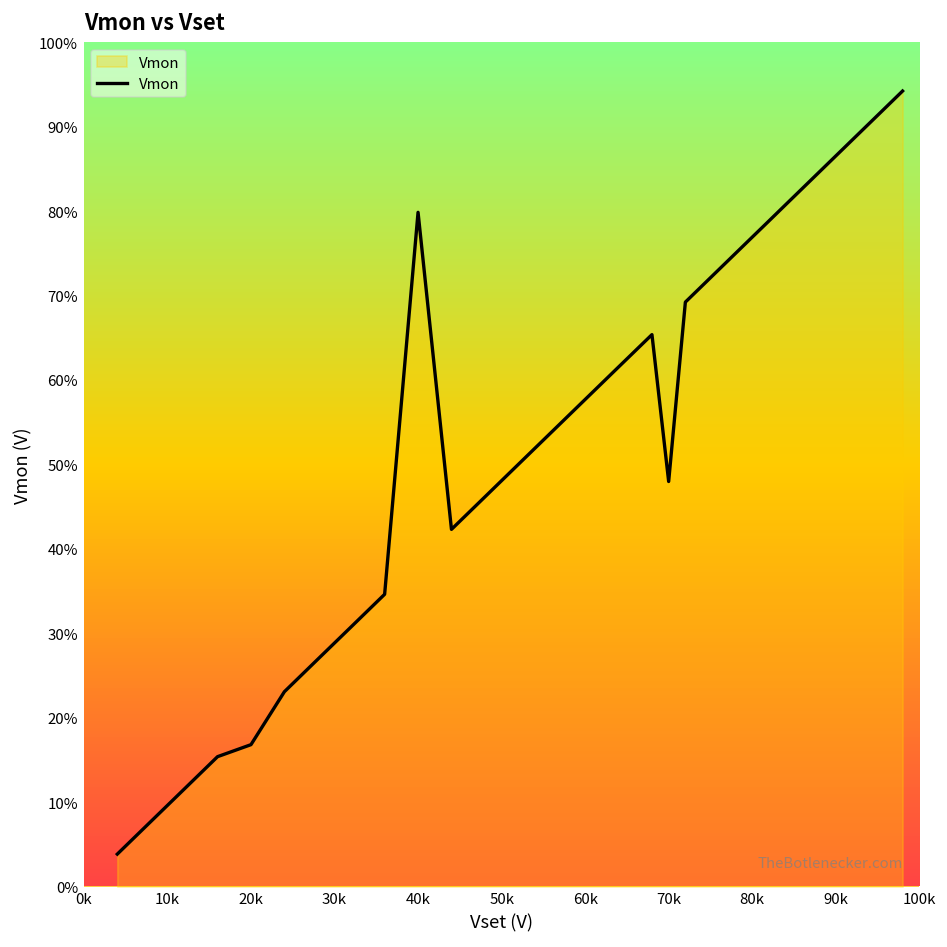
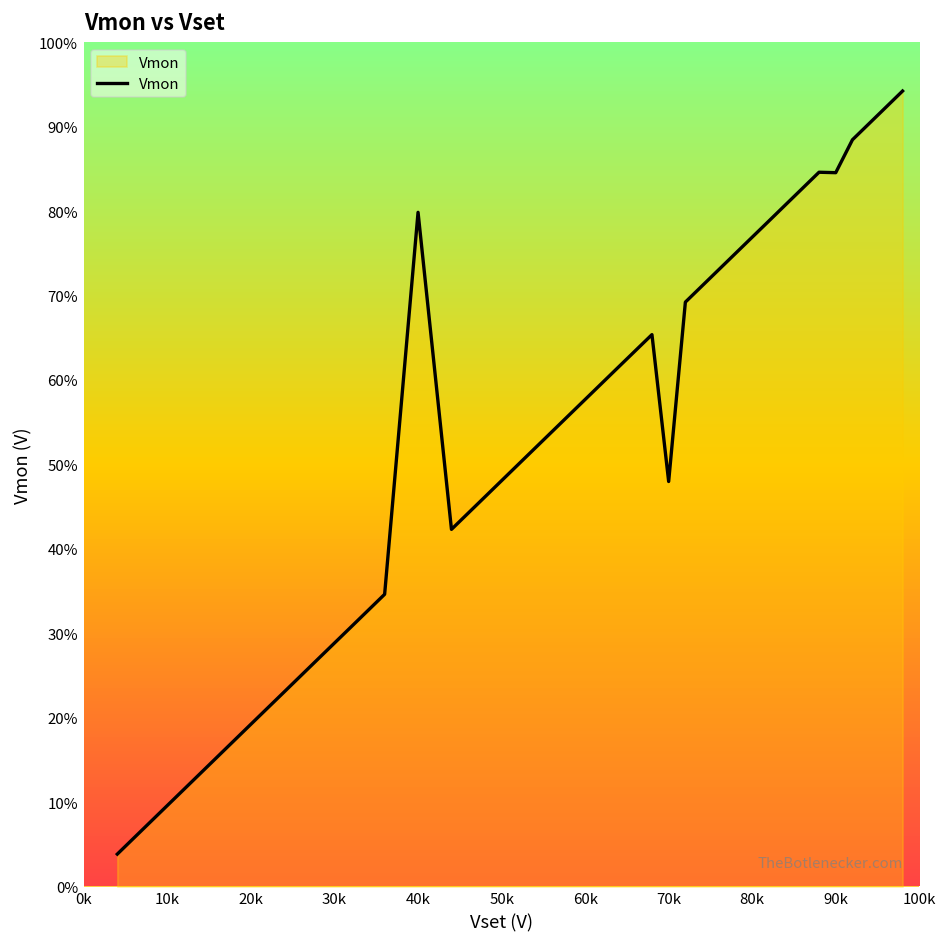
20k: 17% -> 19%
90k: 87% -> 85%
